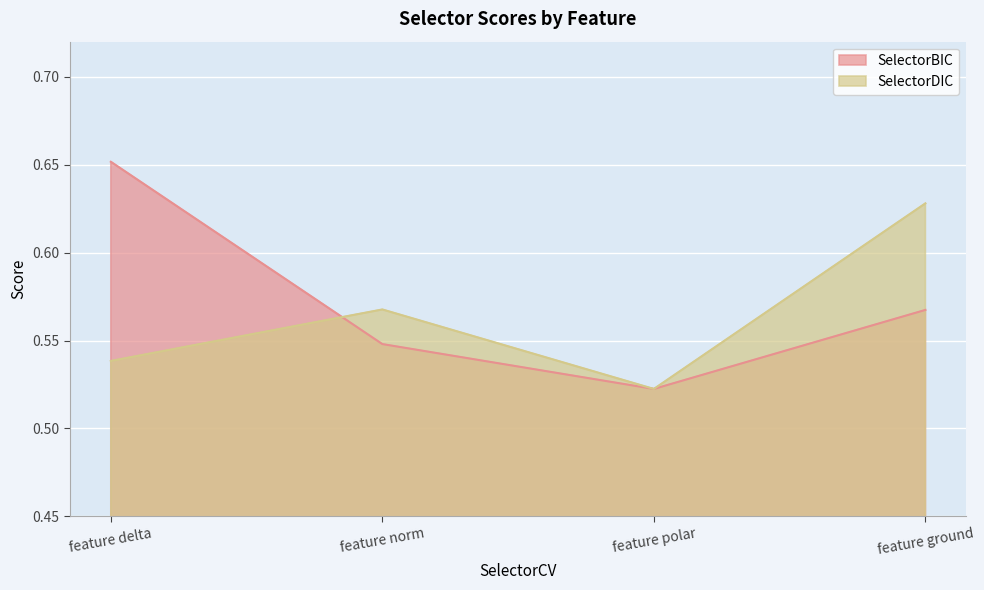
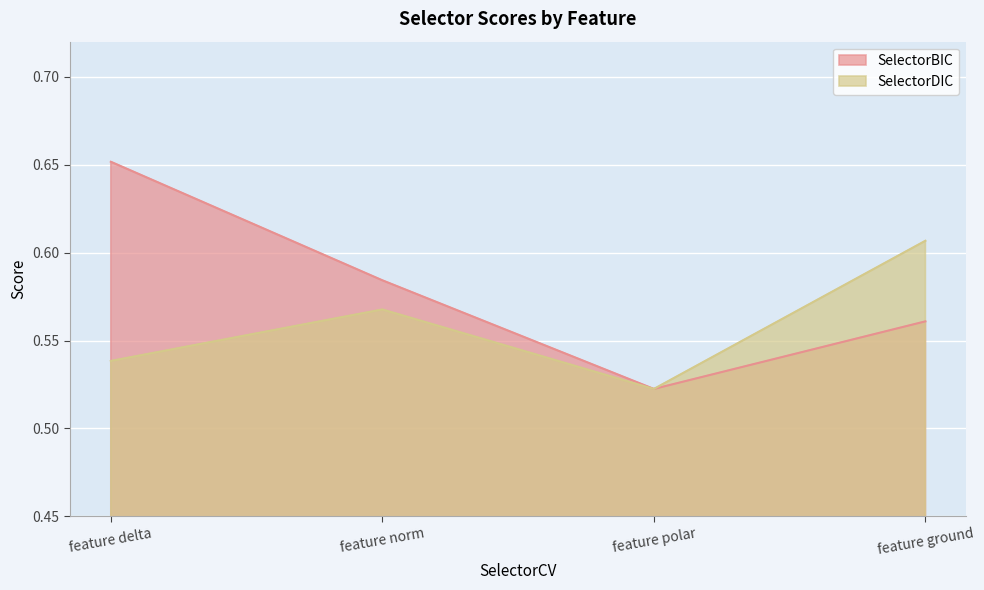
SelectorBIC, feature norm: 0.548 -> 0.584
SelectorBIC, feature ground: 0.567 -> 0.561
SelectorDIC, feature ground: 0.628 -> 0.607
